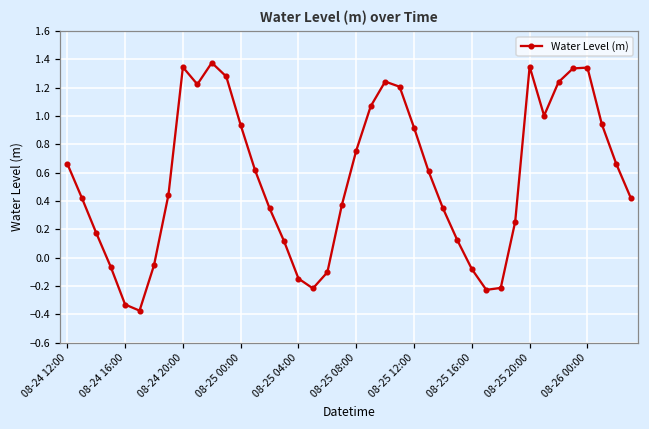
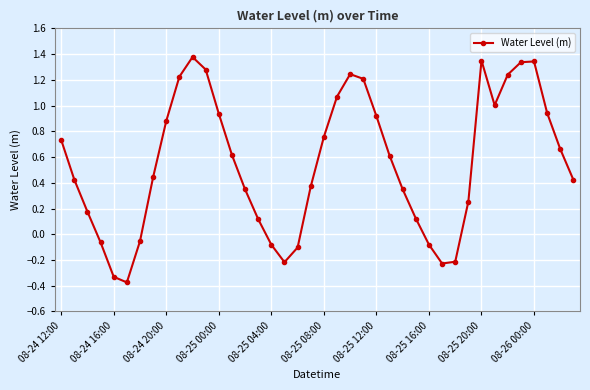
08-24 12:00: 0.66 -> 0.73
08-24 20:00: 1.35 -> 0.88
08-25 04:00: -0.15 -> -0.08
